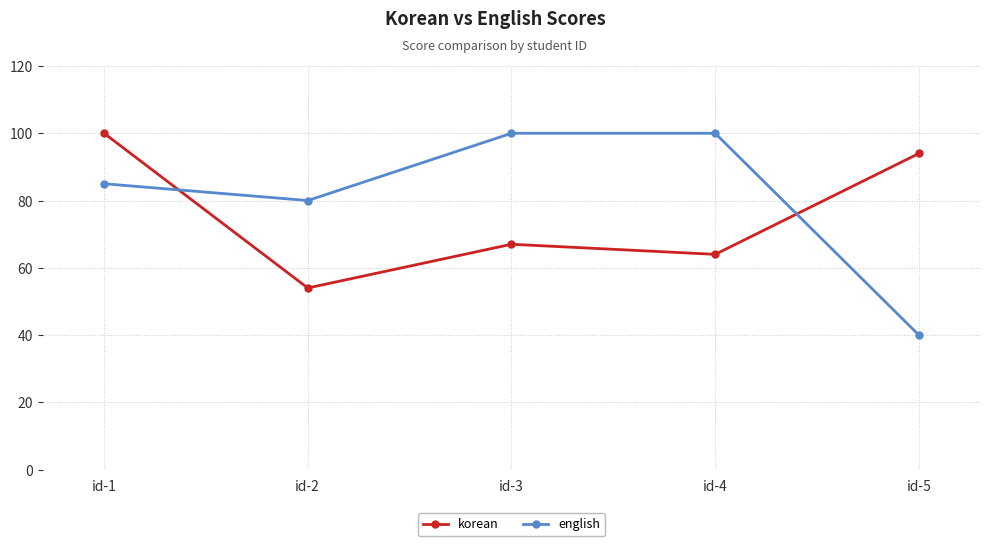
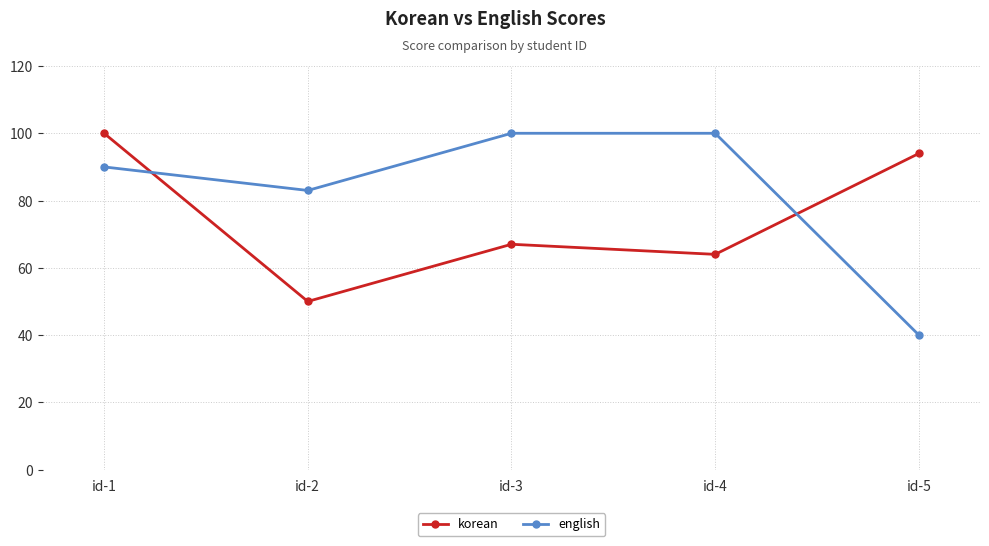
english, id-1: 85 -> 90
korean, id-2: 54 -> 50
english, id-2: 80 -> 83
